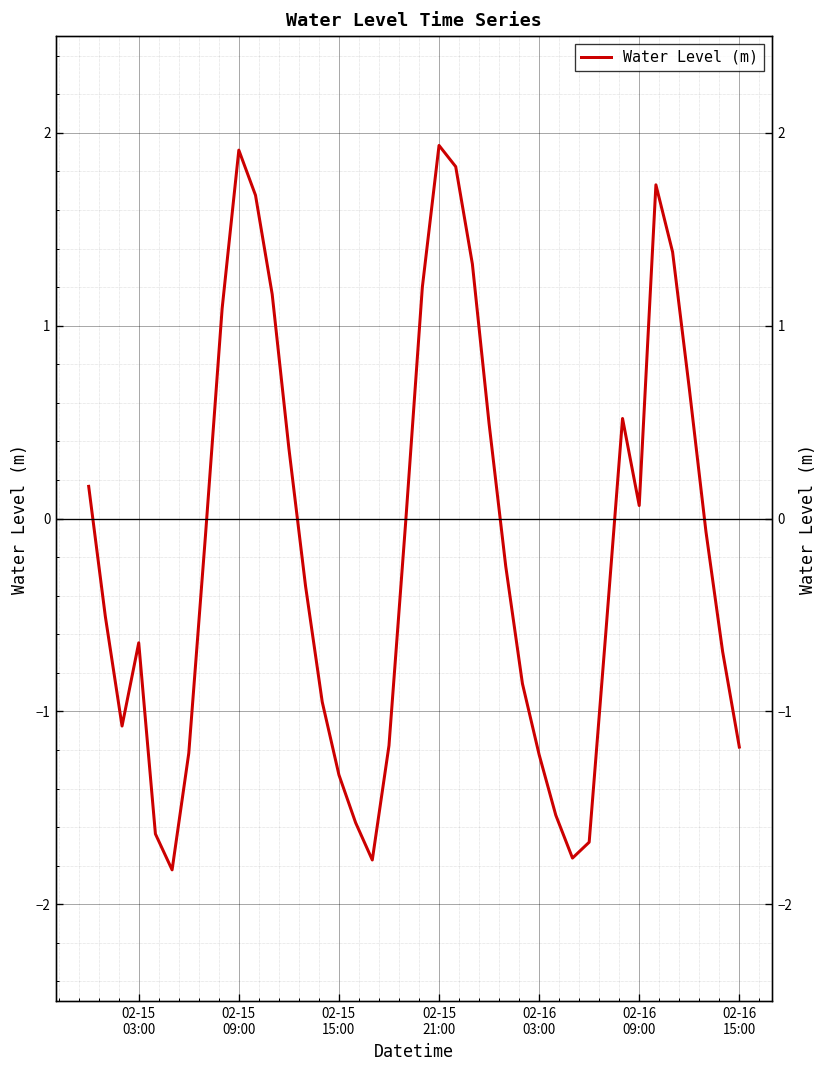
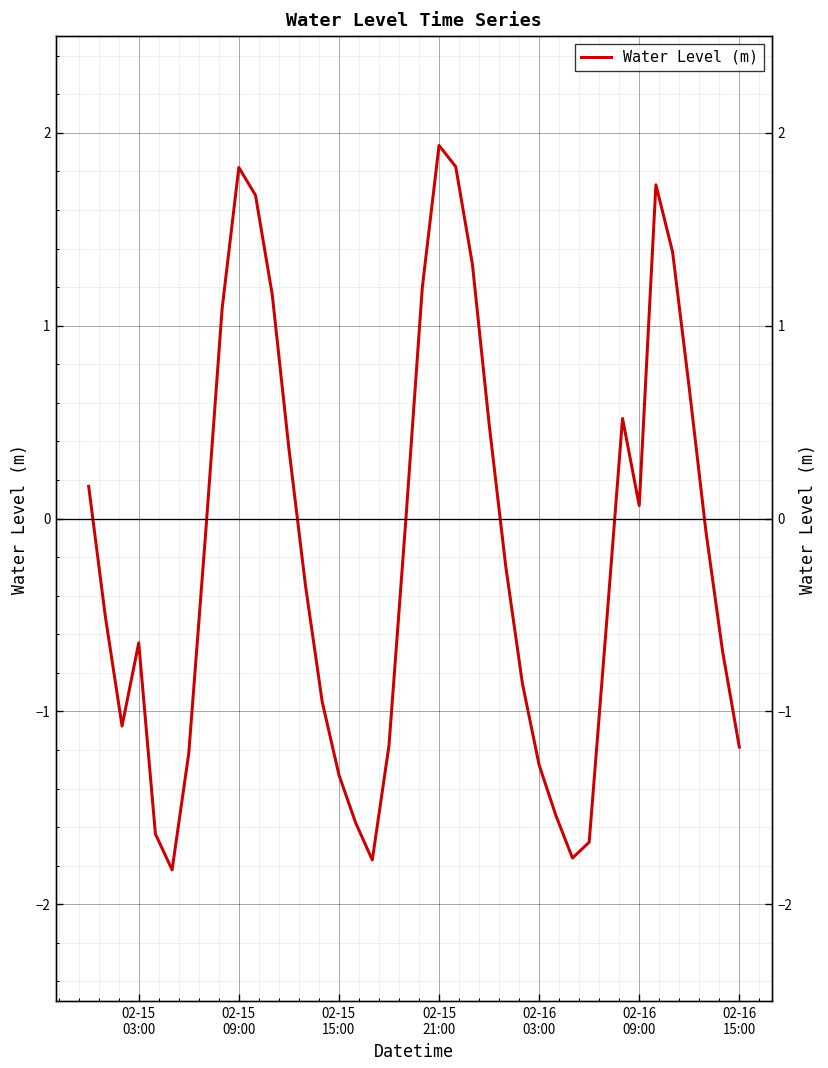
02-15 09:00: 1.91 -> 1.82
02-16 03:00: -1.22 -> -1.28
